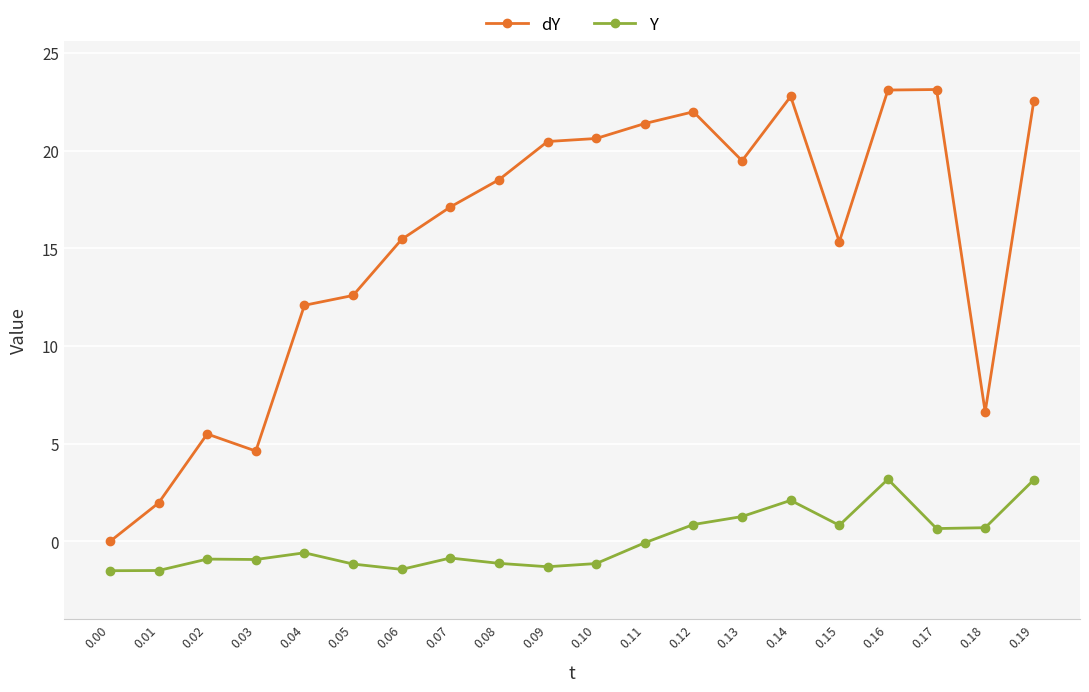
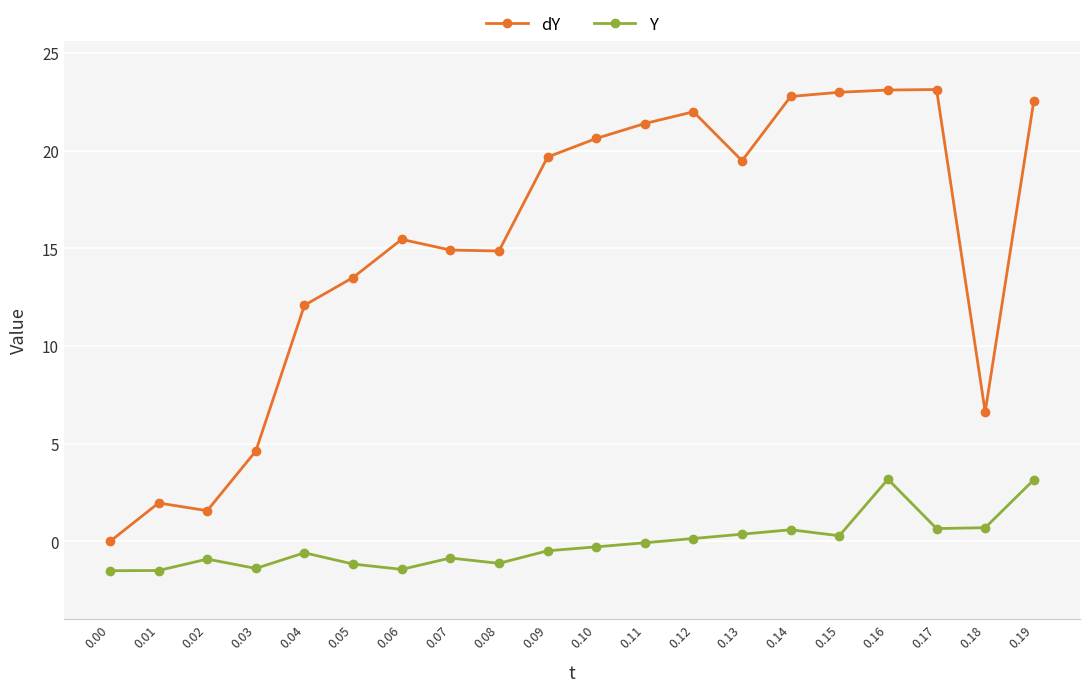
dY, 0.02: 5.5 -> 1.6
Y, 0.03: -0.9 -> -1.4
dY, 0.05: 12.6 -> 13.5
dY, 0.07: 17.1 -> 14.9
dY, 0.08: 18.5 -> 14.9
dY, 0.09: 20.5 -> 19.7
Y, 0.09: -1.3 -> -0.5
Y, 0.10: -1.1 -> -0.3
Y, 0.12: 0.9 -> 0.2
Y, 0.13: 1.3 -> 0.4
Y, 0.14: 2.1 -> 0.6
dY, 0.15: 15.3 -> 23.0
Y, 0.15: 0.8 -> 0.3
